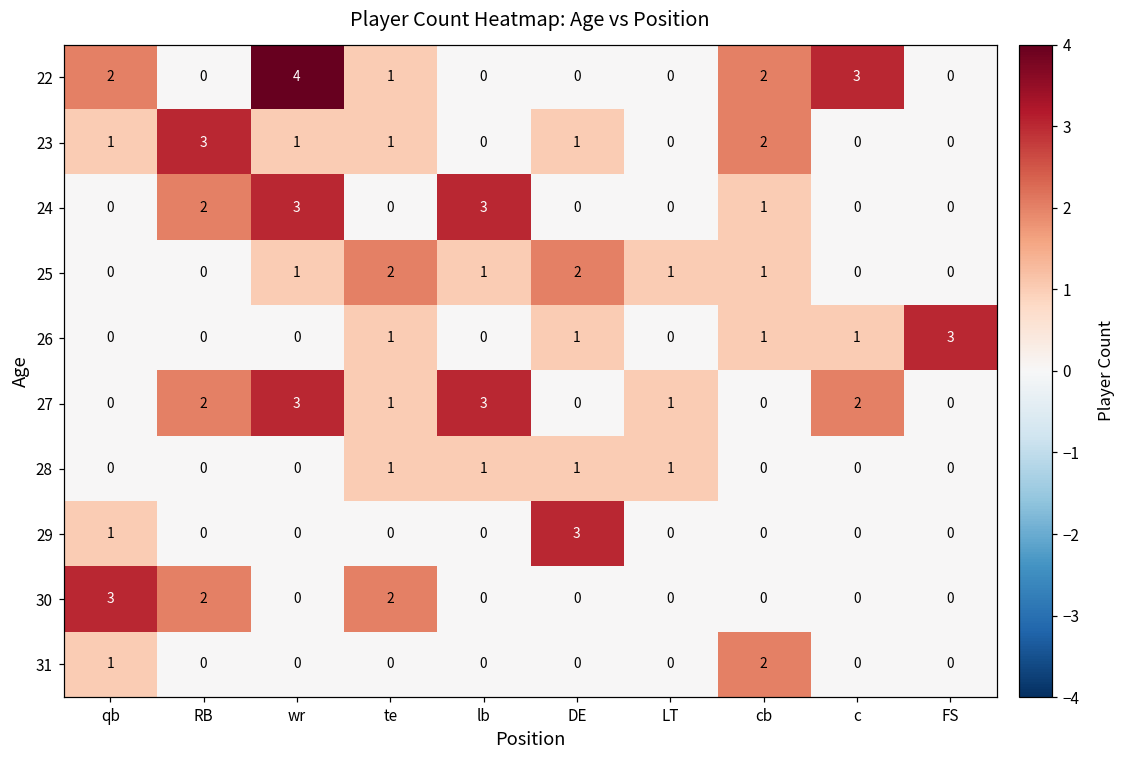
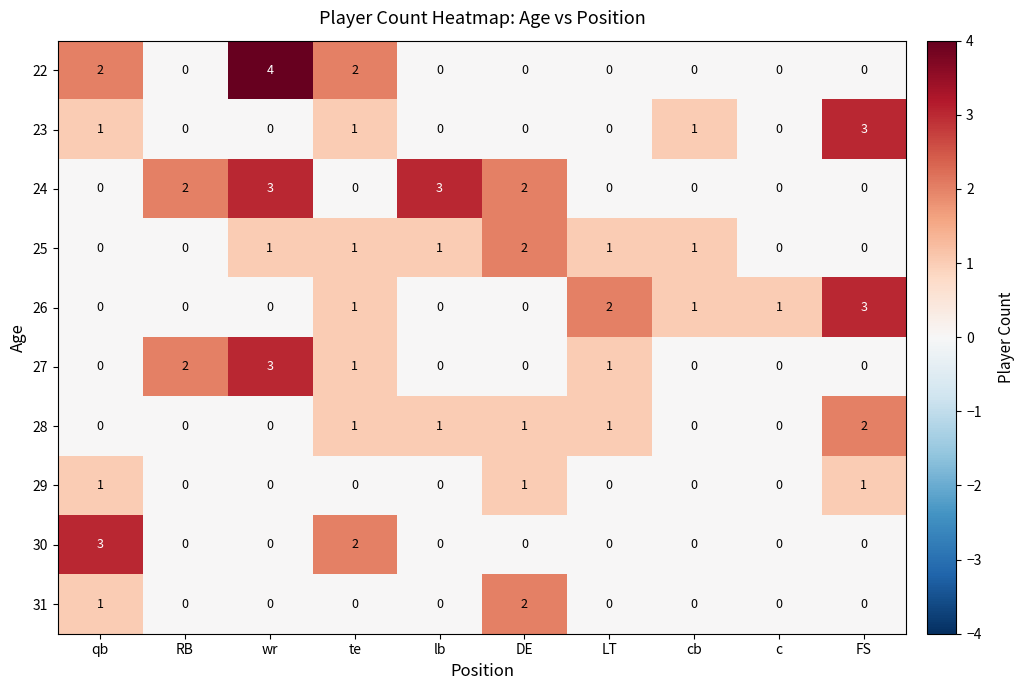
22, te: 1 -> 2
22, cb: 2 -> 0
22, c: 3 -> 0
23, RB: 3 -> 0
23, wr: 1 -> 0
23, DE: 1 -> 0
23, cb: 2 -> 1
23, FS: 0 -> 3
24, DE: 0 -> 2
24, cb: 1 -> 0
25, te: 2 -> 1
26, DE: 1 -> 0
26, LT: 0 -> 2
27, lb: 3 -> 0
27, c: 2 -> 0
28, FS: 0 -> 2
29, DE: 3 -> 1
29, FS: 0 -> 1
30, RB: 2 -> 0
31, DE: 0 -> 2
31, cb: 2 -> 0
